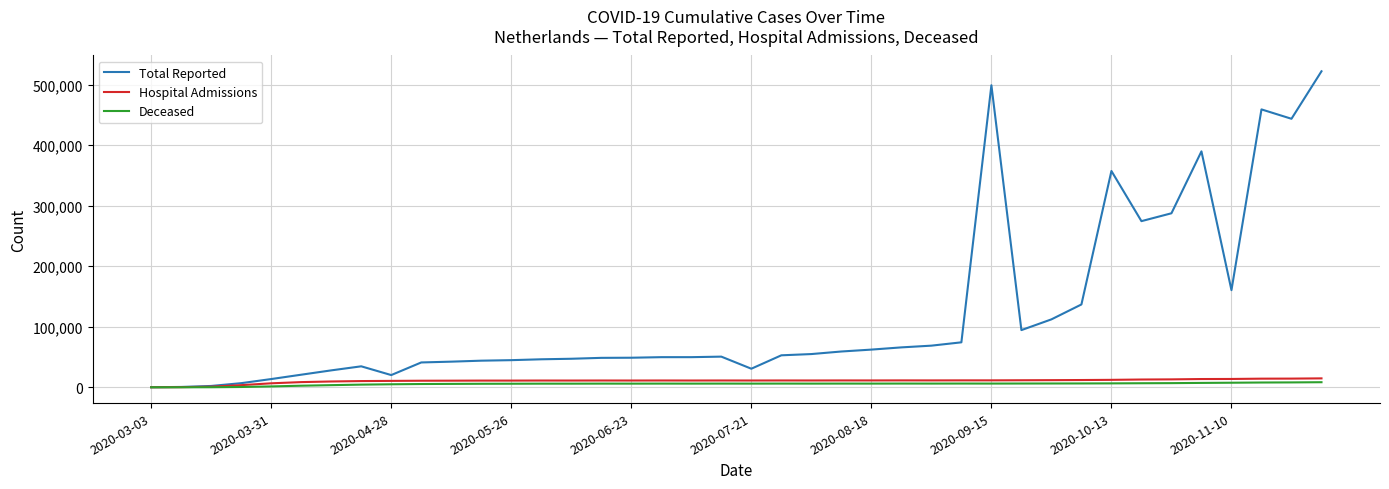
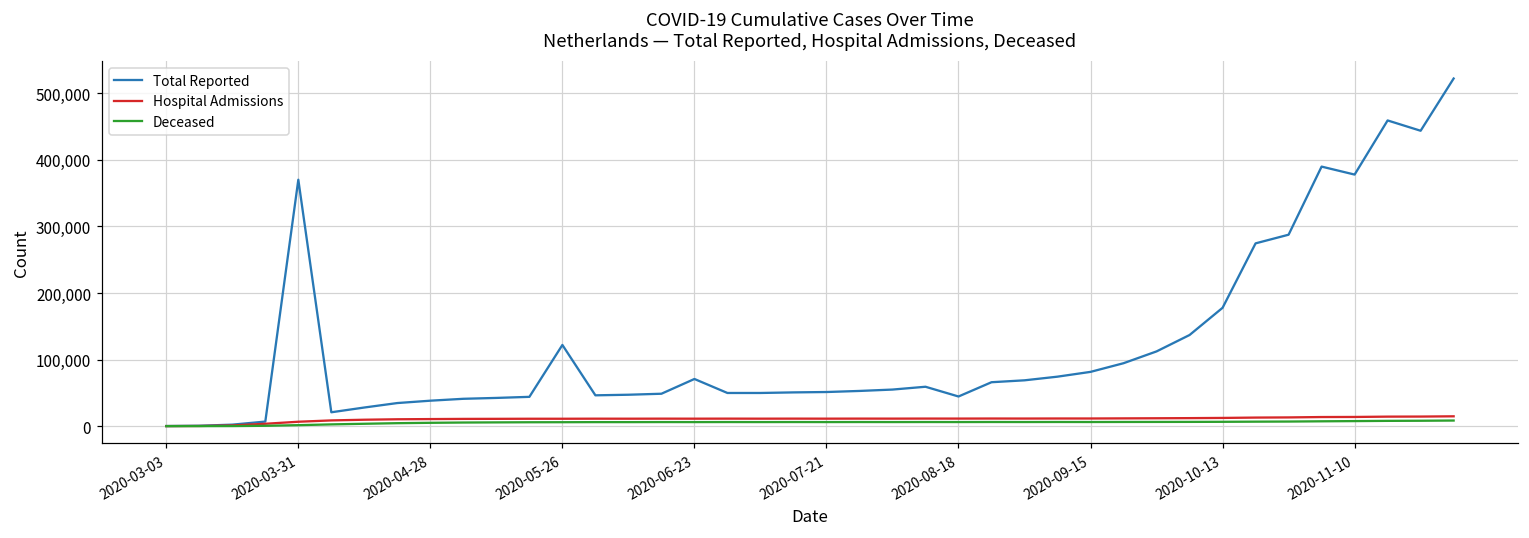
Total Reported, 2020-03-31: 10,000 -> 370,000
Total Reported, 2020-04-28: 20,000 -> 40,000
Total Reported, 2020-05-26: 40,000 -> 120,000
Total Reported, 2020-06-23: 50,000 -> 70,000
Total Reported, 2020-07-21: 30,000 -> 50,000
Total Reported, 2020-08-18: 60,000 -> 40,000
Total Reported, 2020-09-15: 500,000 -> 80,000
Total Reported, 2020-10-13: 360,000 -> 180,000
Total Reported, 2020-11-10: 160,000 -> 380,000
